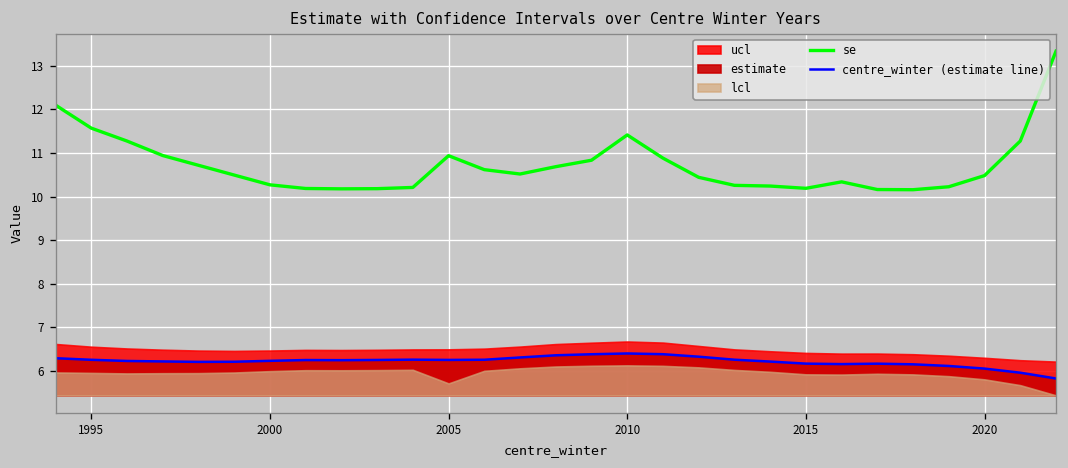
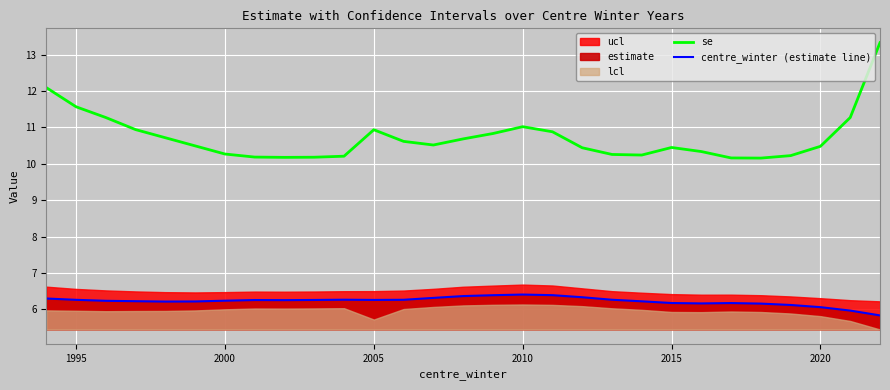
se, 2010: 11.4 -> 11.0
se, 2015: 10.2 -> 10.5
